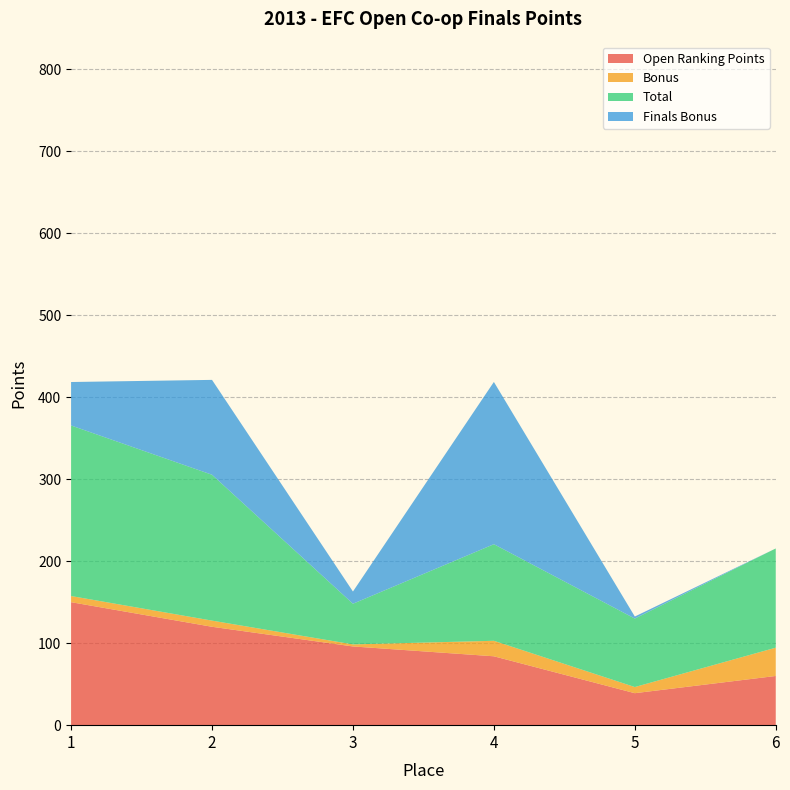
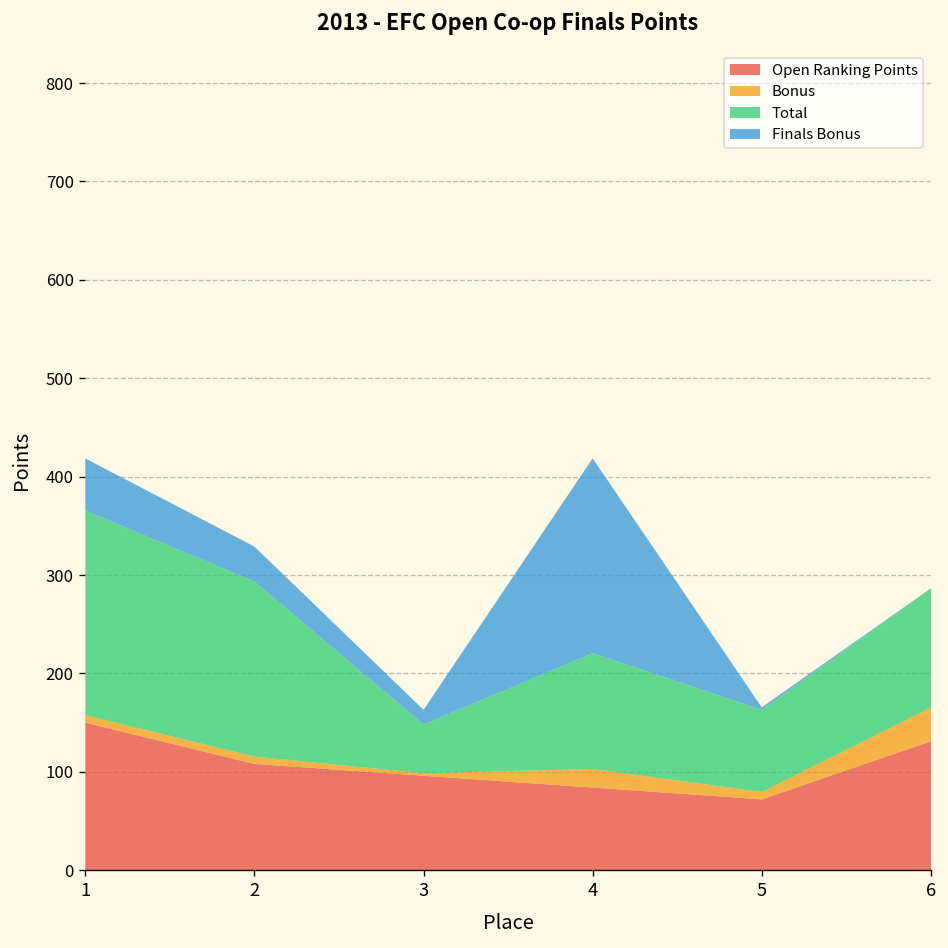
Open Ranking Points, 2: 120 -> 110
Finals Bonus, 2: 120 -> 40
Open Ranking Points, 5: 40 -> 70
Open Ranking Points, 6: 60 -> 130
